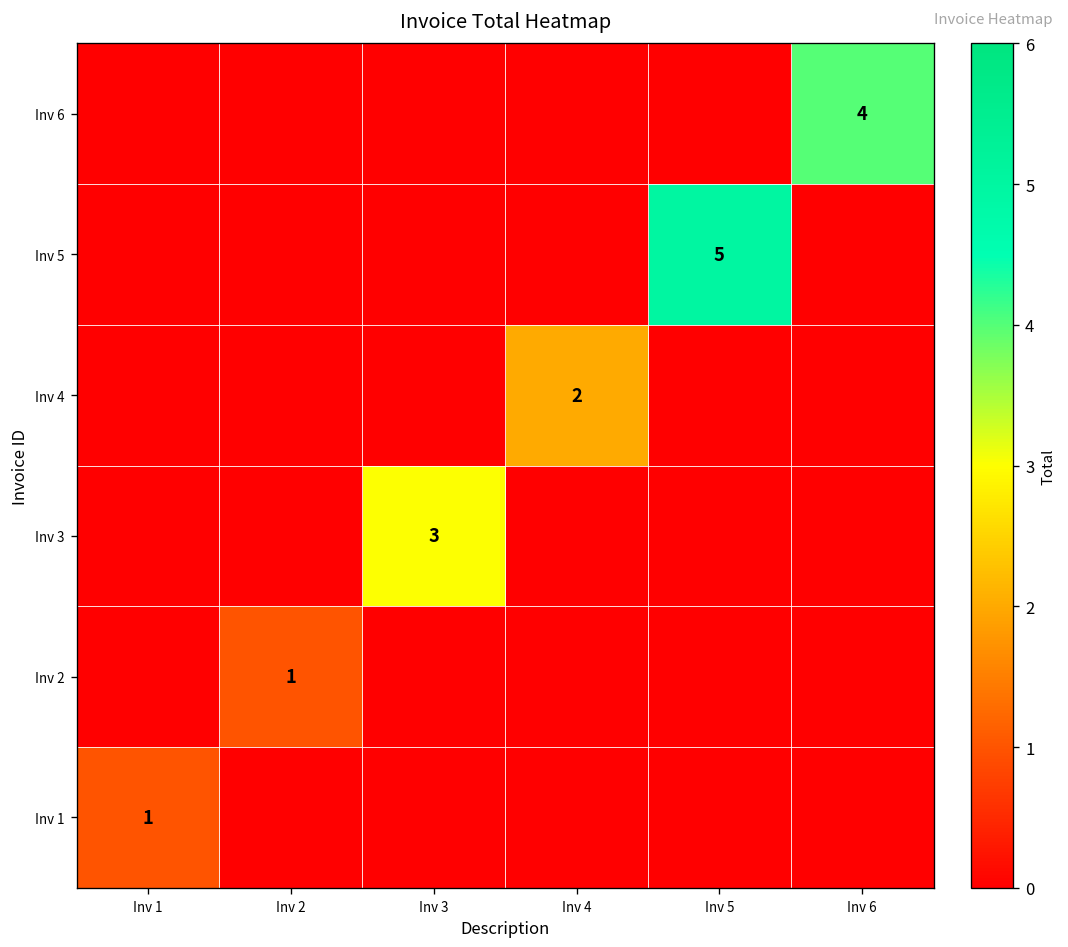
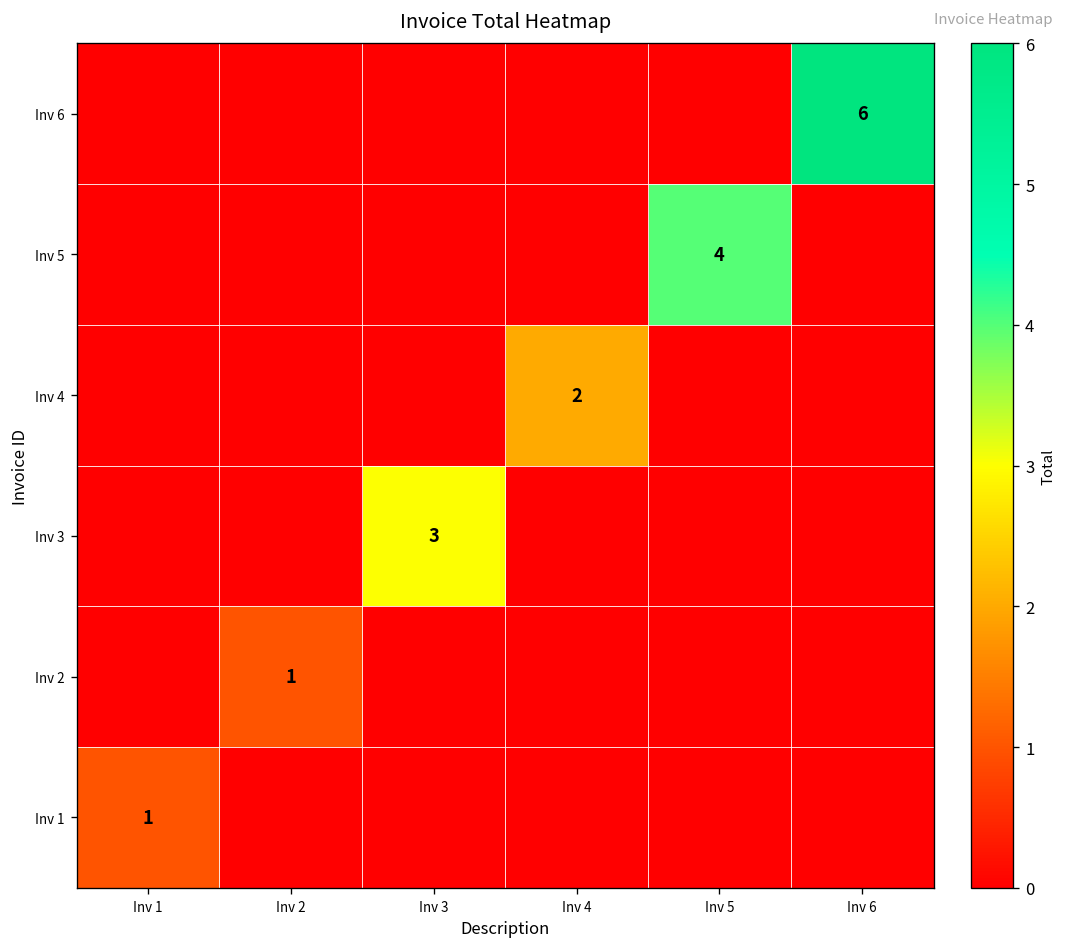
Inv 6, Inv 6: 4 -> 6
Inv 5, Inv 5: 5 -> 4
